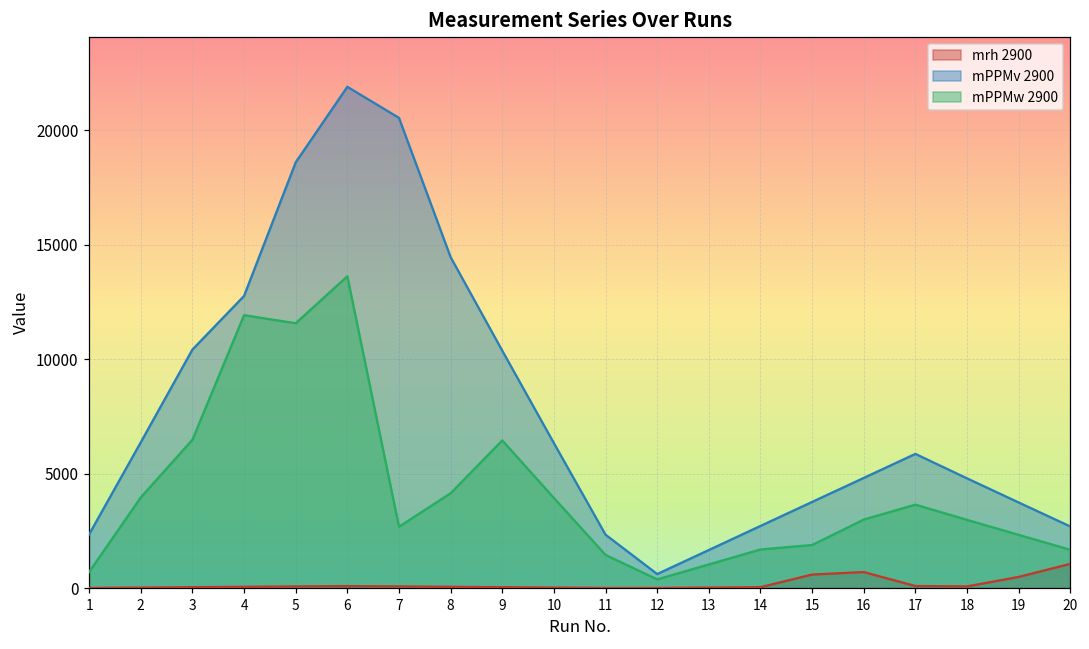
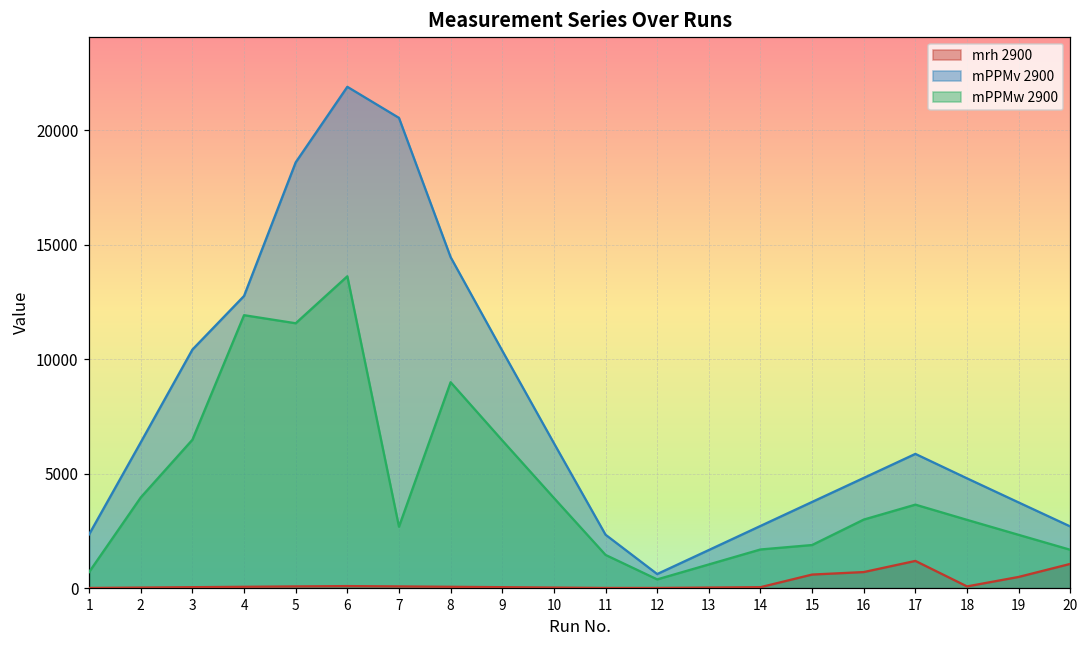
mPPMw 2900, 8: 4100 -> 9000
mrh 2900, 17: 100 -> 1200
